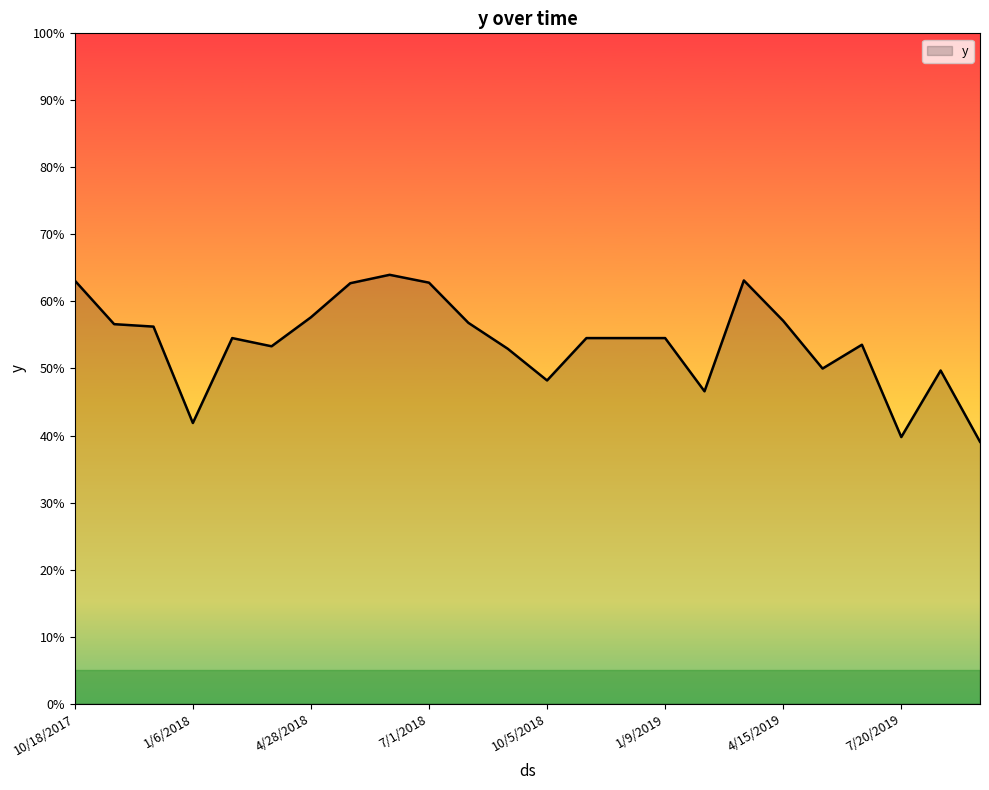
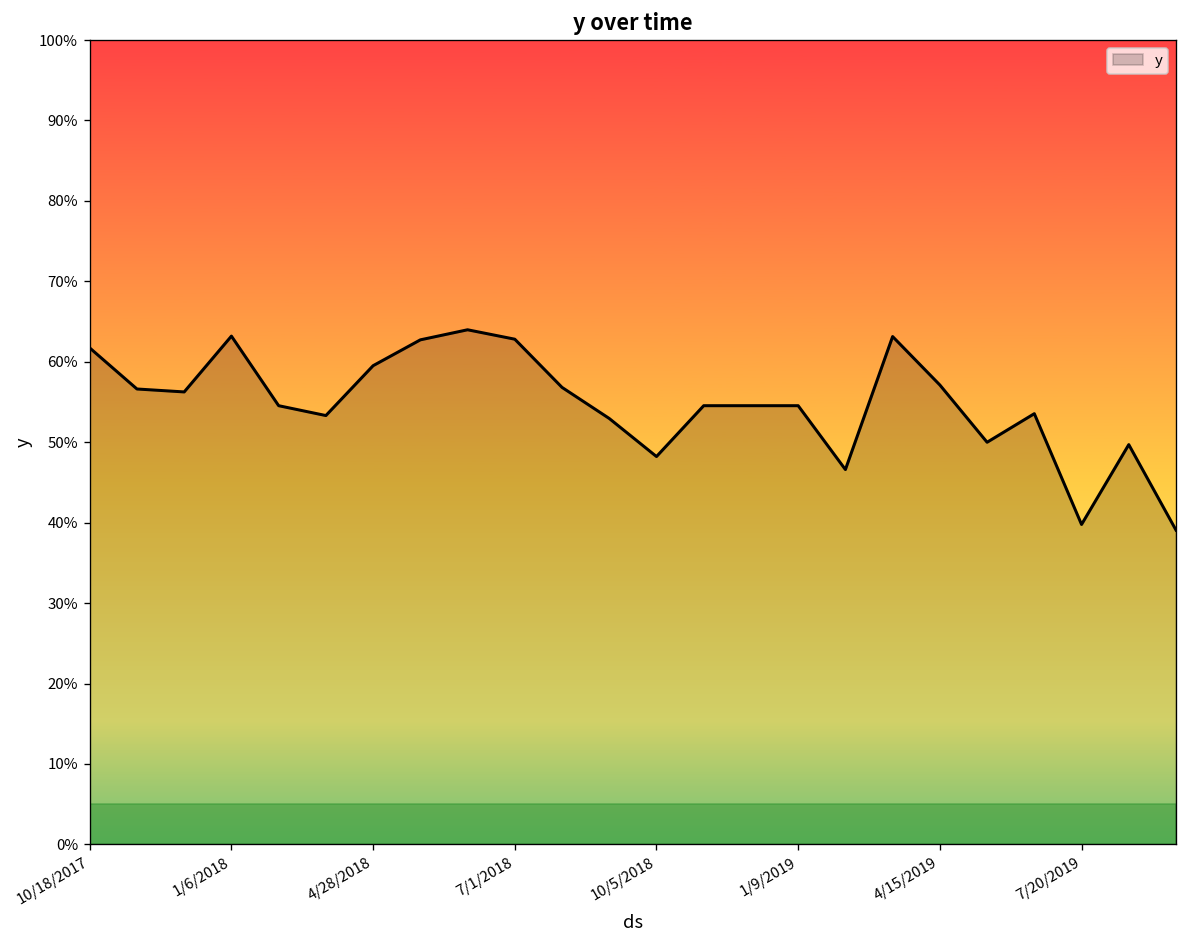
10/18/2017: 63% -> 62%
1/6/2018: 42% -> 63%
4/28/2018: 58% -> 60%
